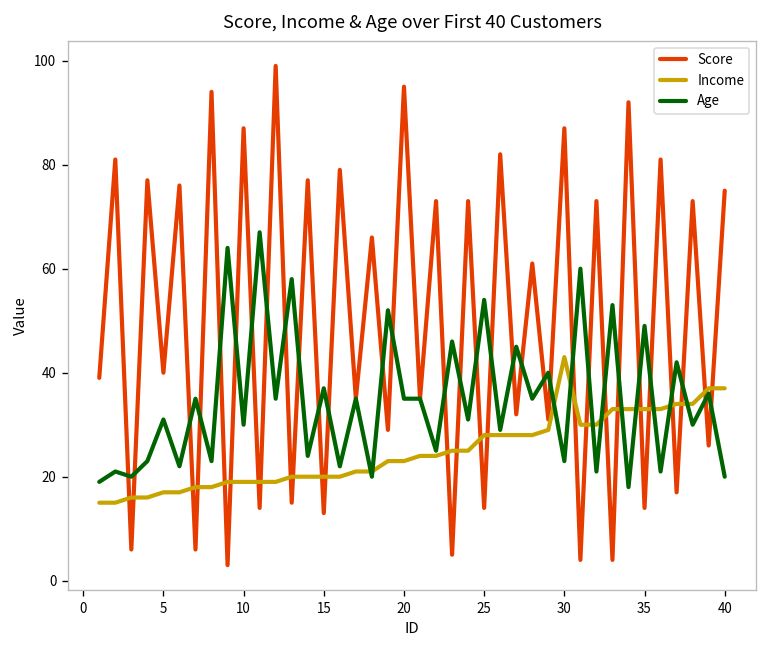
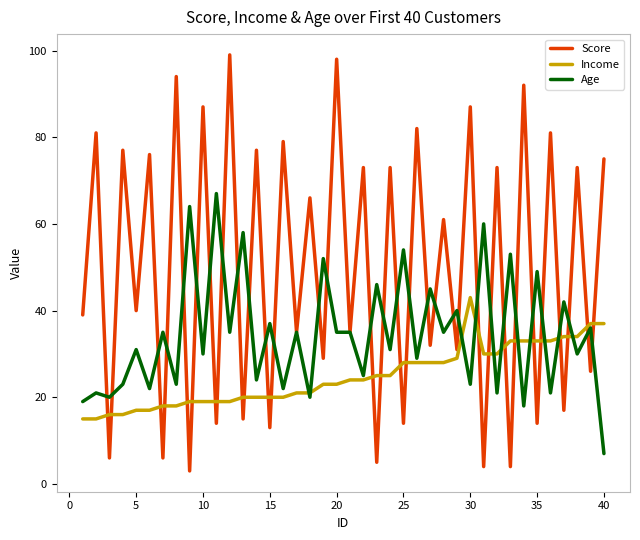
Score, 20: 95 -> 98
Age, 40: 20 -> 7
